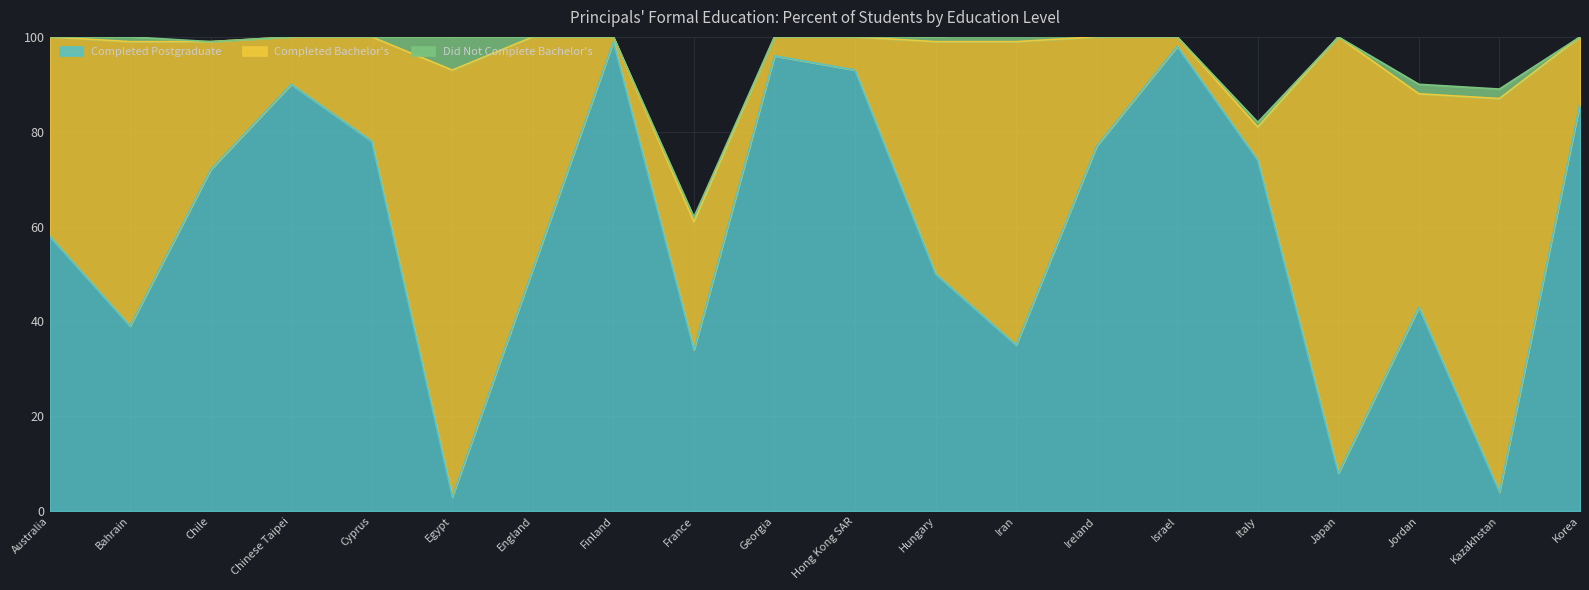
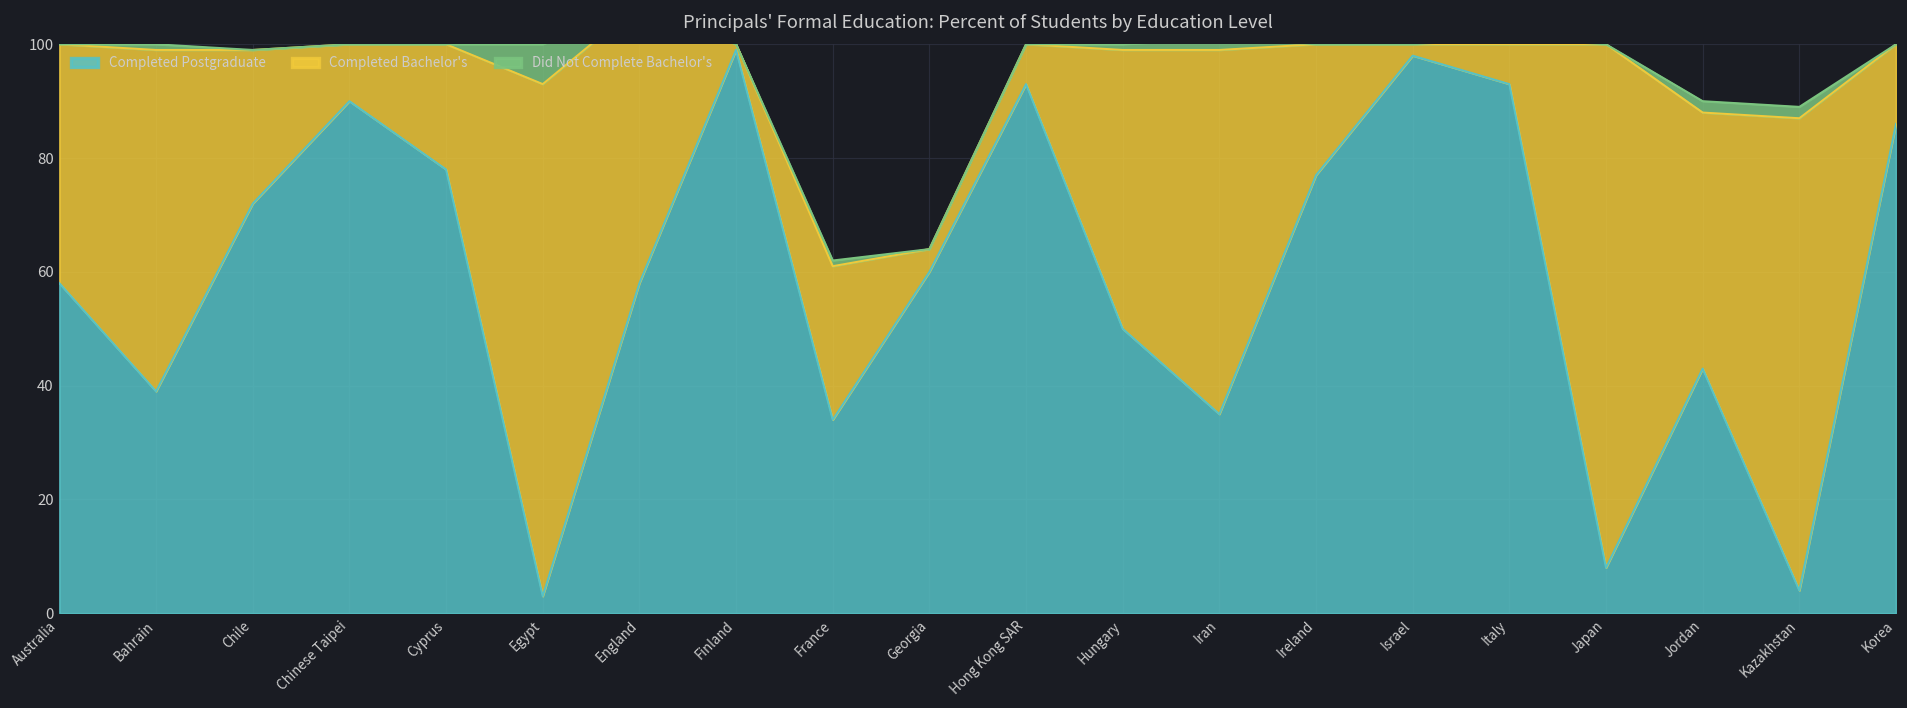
Completed Postgraduate, England: 51 -> 58
Completed Postgraduate, Georgia: 96 -> 60
Completed Postgraduate, Italy: 74 -> 93
